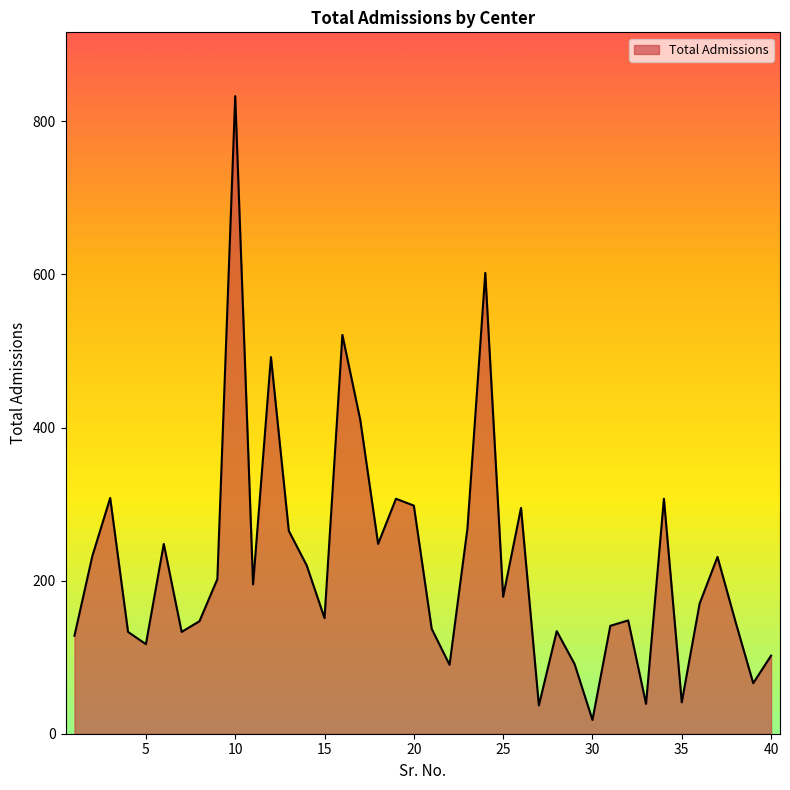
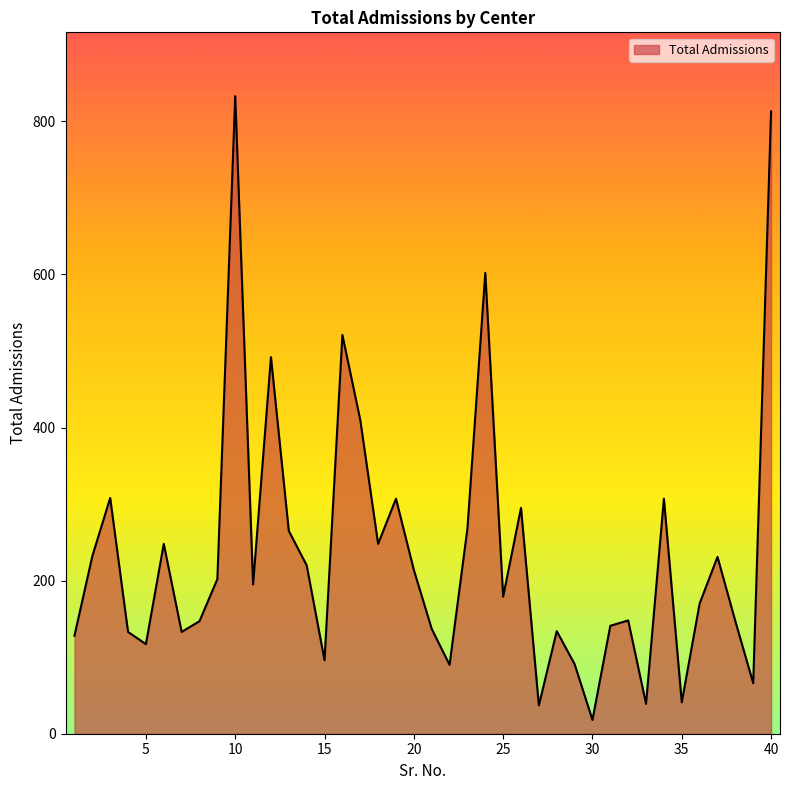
15: 150 -> 100
20: 300 -> 210
40: 100 -> 810
